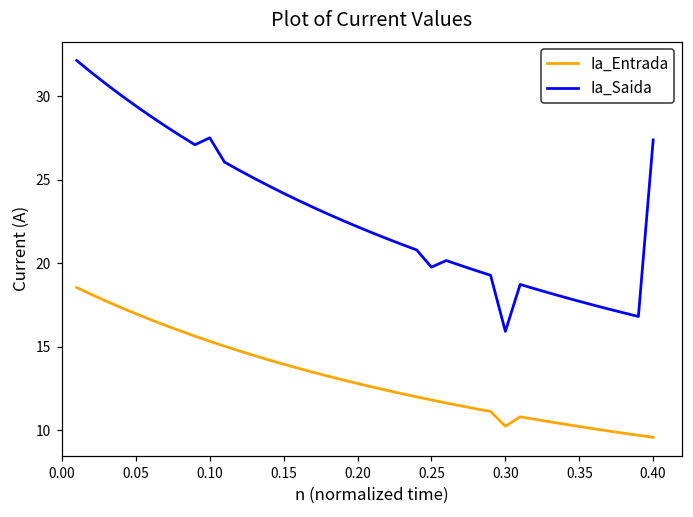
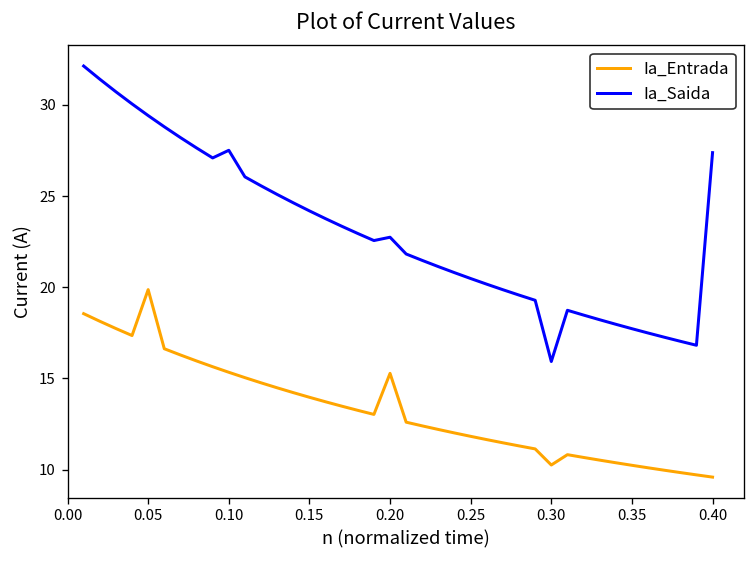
Ia_Entrada, 0.05: 17.0 -> 19.9
Ia_Entrada, 0.20: 12.8 -> 15.3
Ia_Saida, 0.20: 22.2 -> 22.7
Ia_Saida, 0.25: 19.8 -> 20.5
